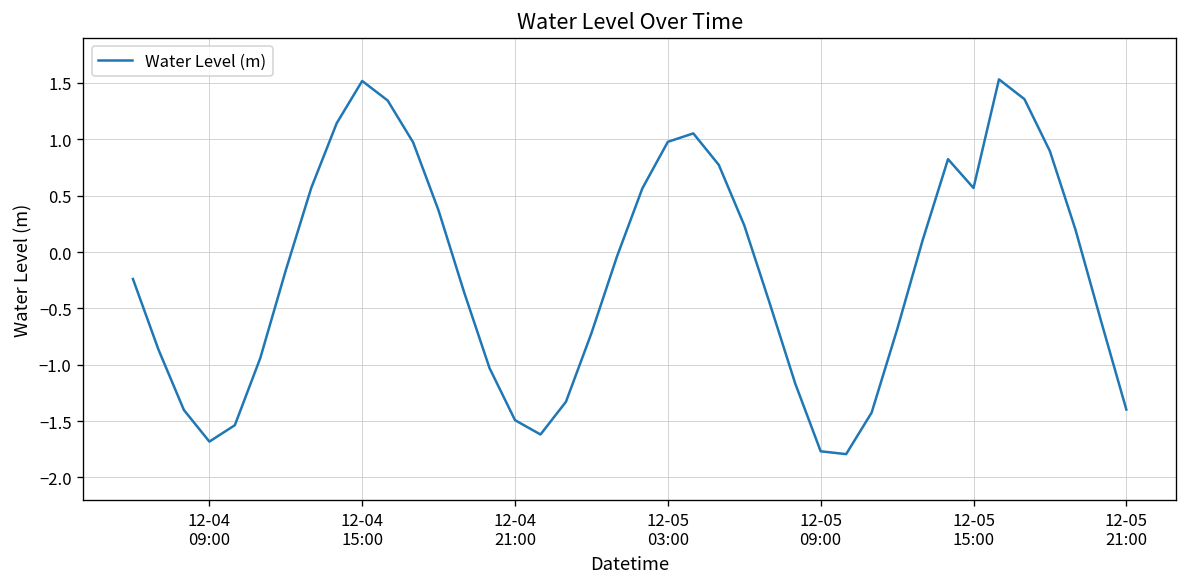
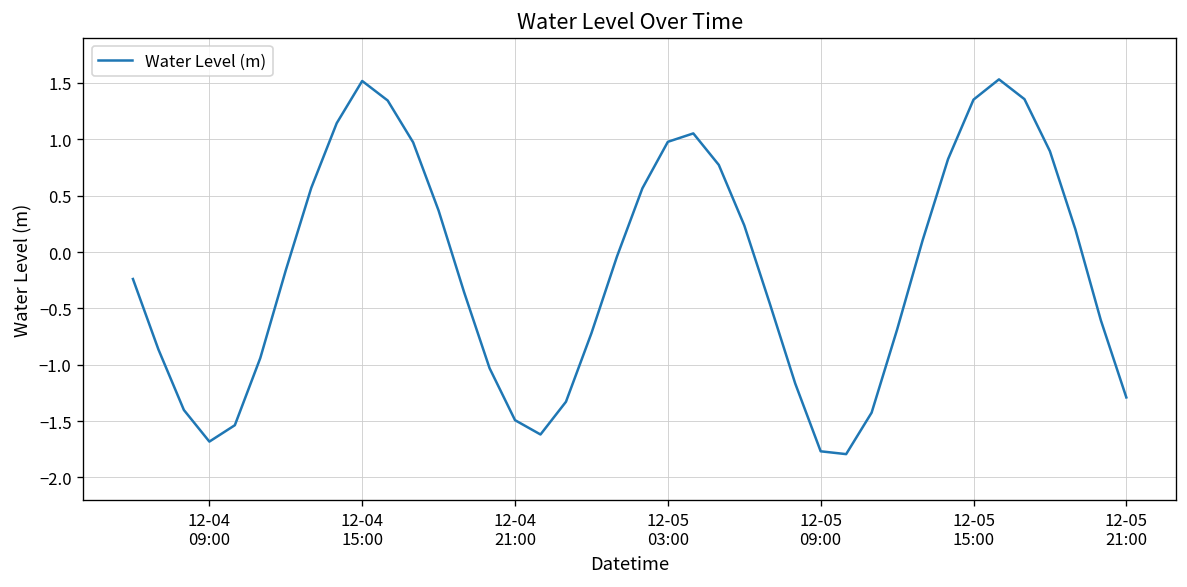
12-05 15:00: 0.6 -> 1.4
12-05 21:00: -1.4 -> -1.3
